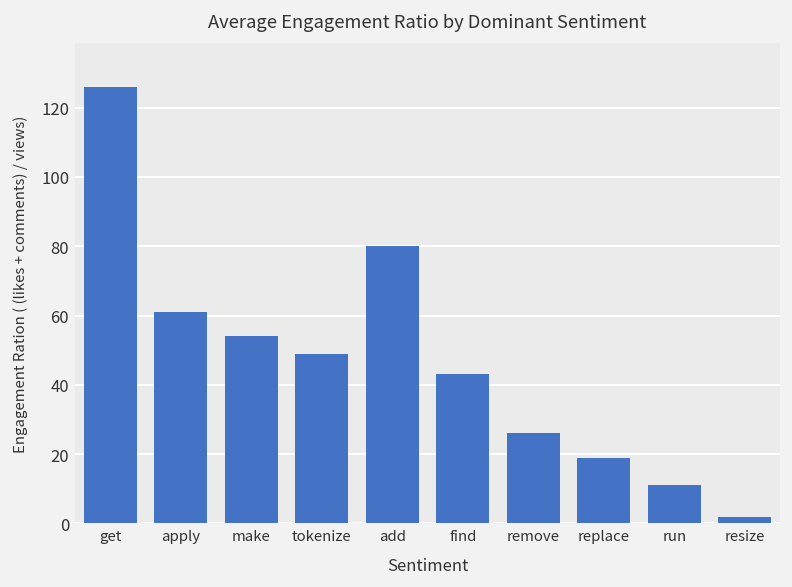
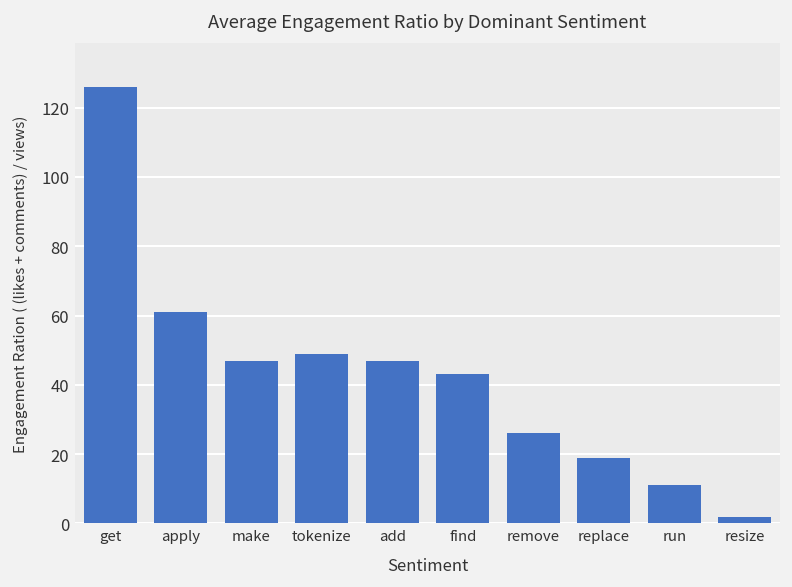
make: 54 -> 47
add: 80 -> 47
